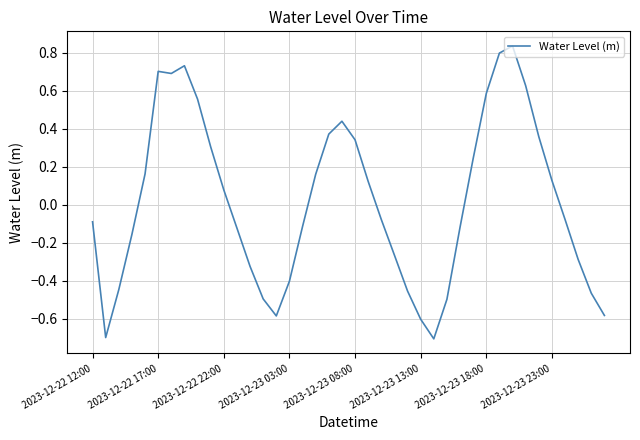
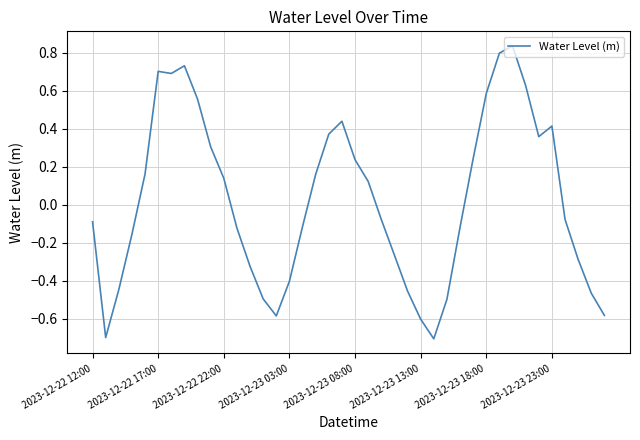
2023-12-22 22:00: 0.08 -> 0.14
2023-12-23 08:00: 0.34 -> 0.24
2023-12-23 23:00: 0.13 -> 0.41
